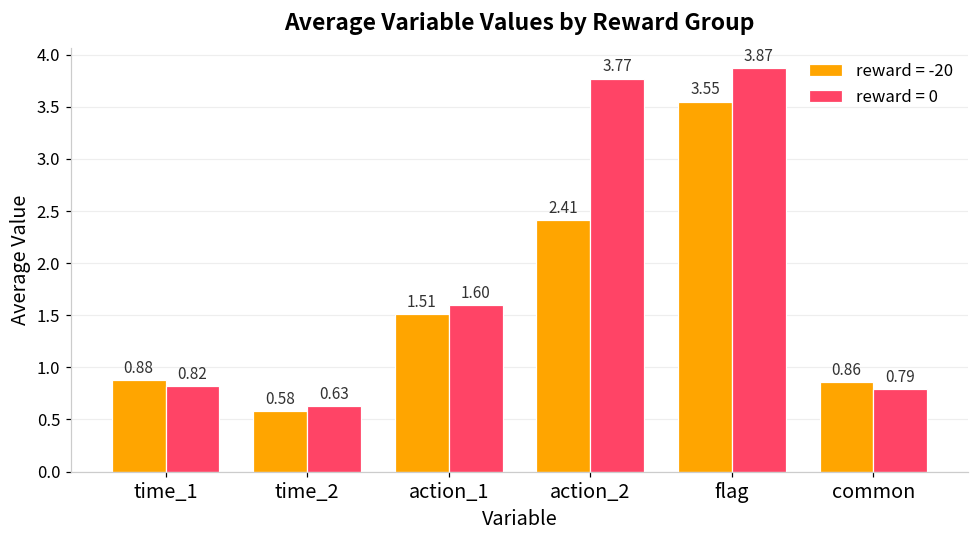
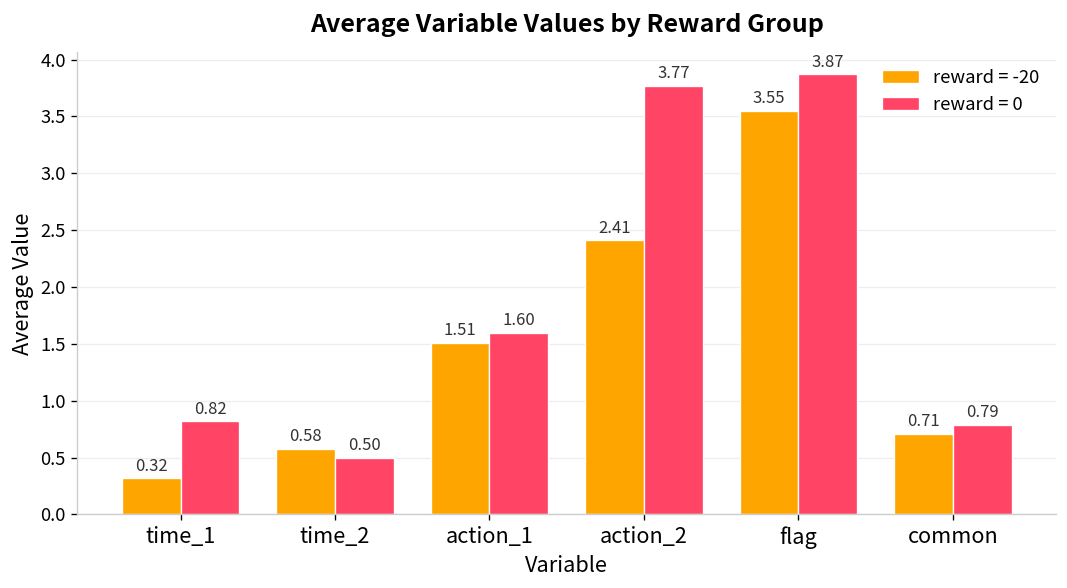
reward = -20, time_1: 0.88 -> 0.32
reward = 0, time_2: 0.63 -> 0.50
reward = -20, common: 0.86 -> 0.71
